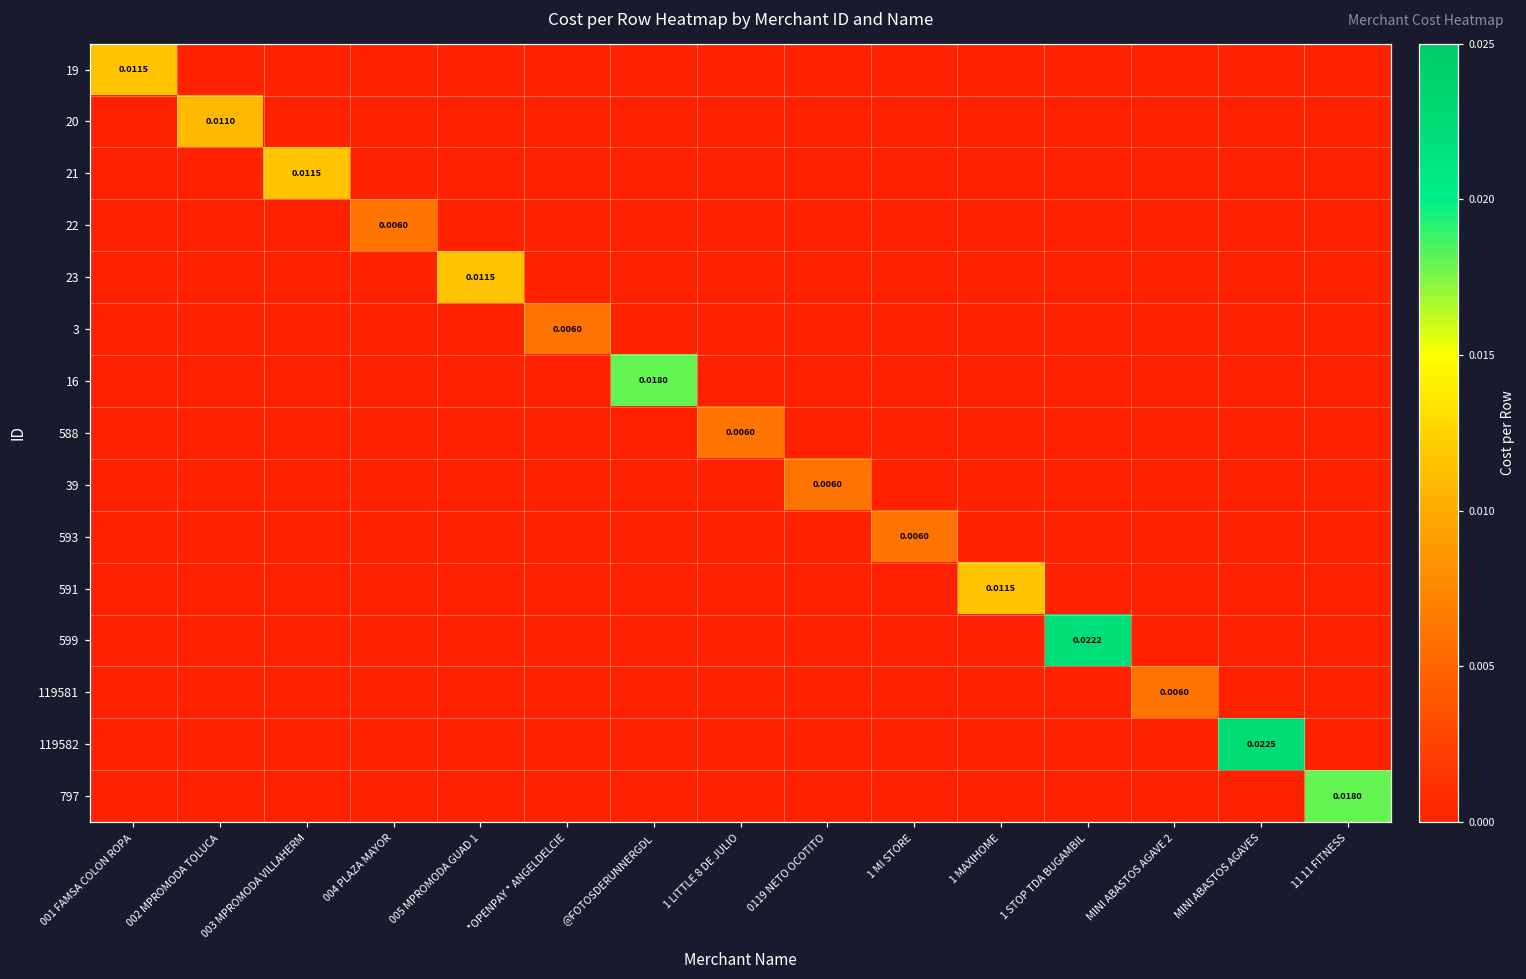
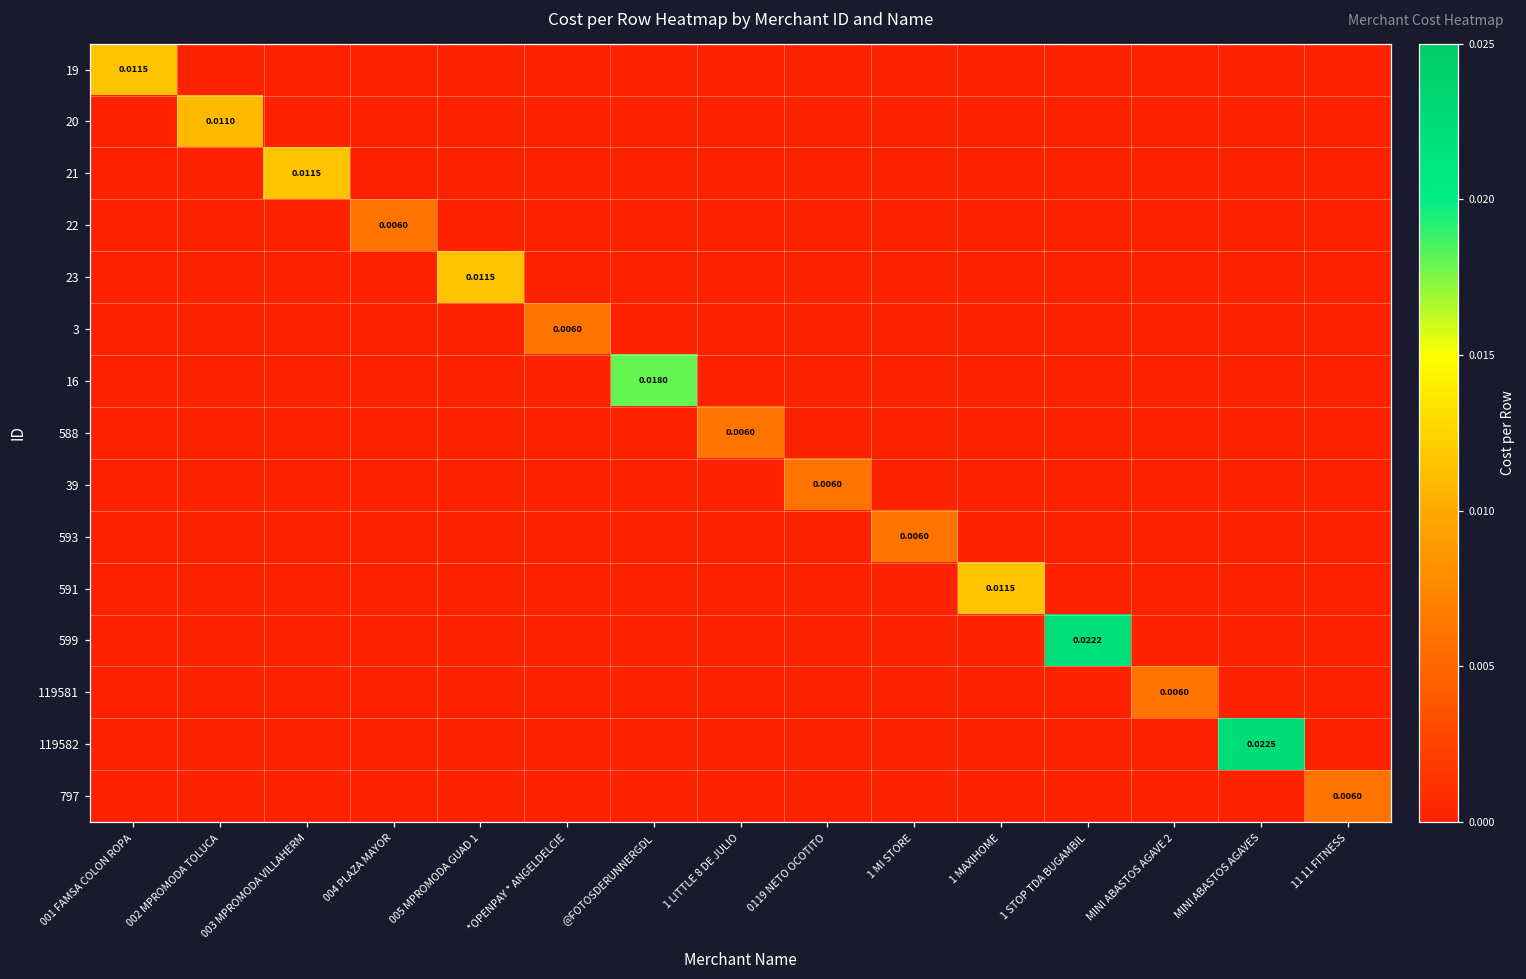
797, 11 11 FITNESS: 0.0180 -> 0.0060
